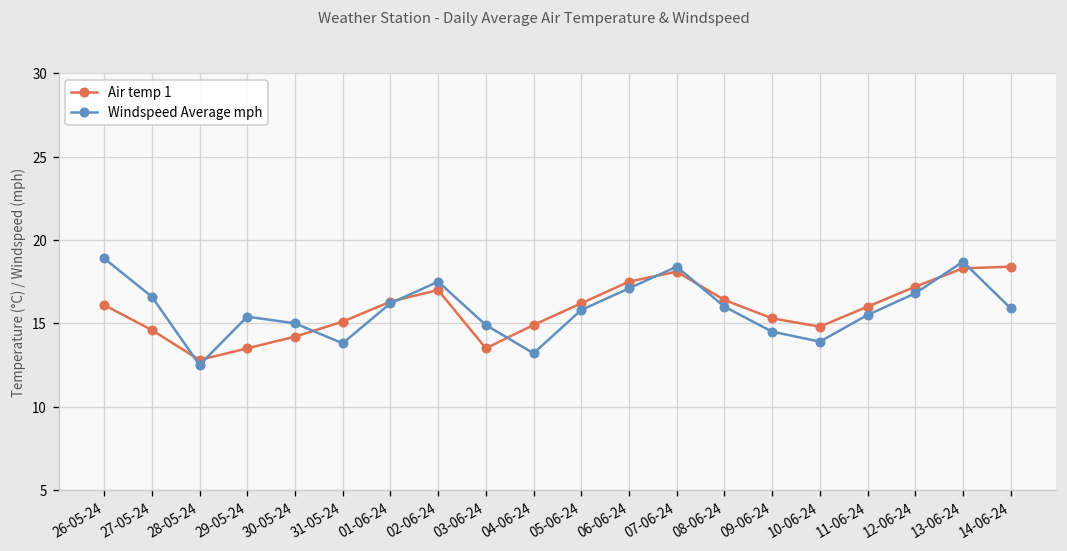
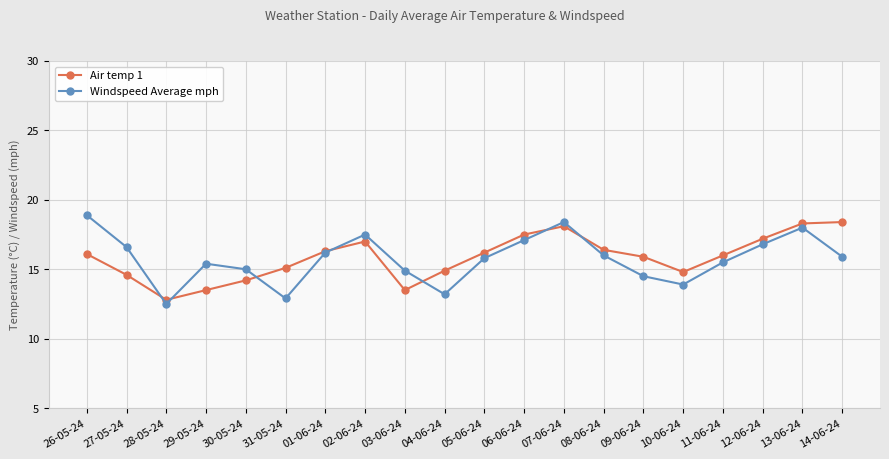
Windspeed Average mph, 31-05-24: 13.8 -> 12.9
Air temp 1, 09-06-24: 15.3 -> 15.9
Windspeed Average mph, 13-06-24: 18.7 -> 18.0
